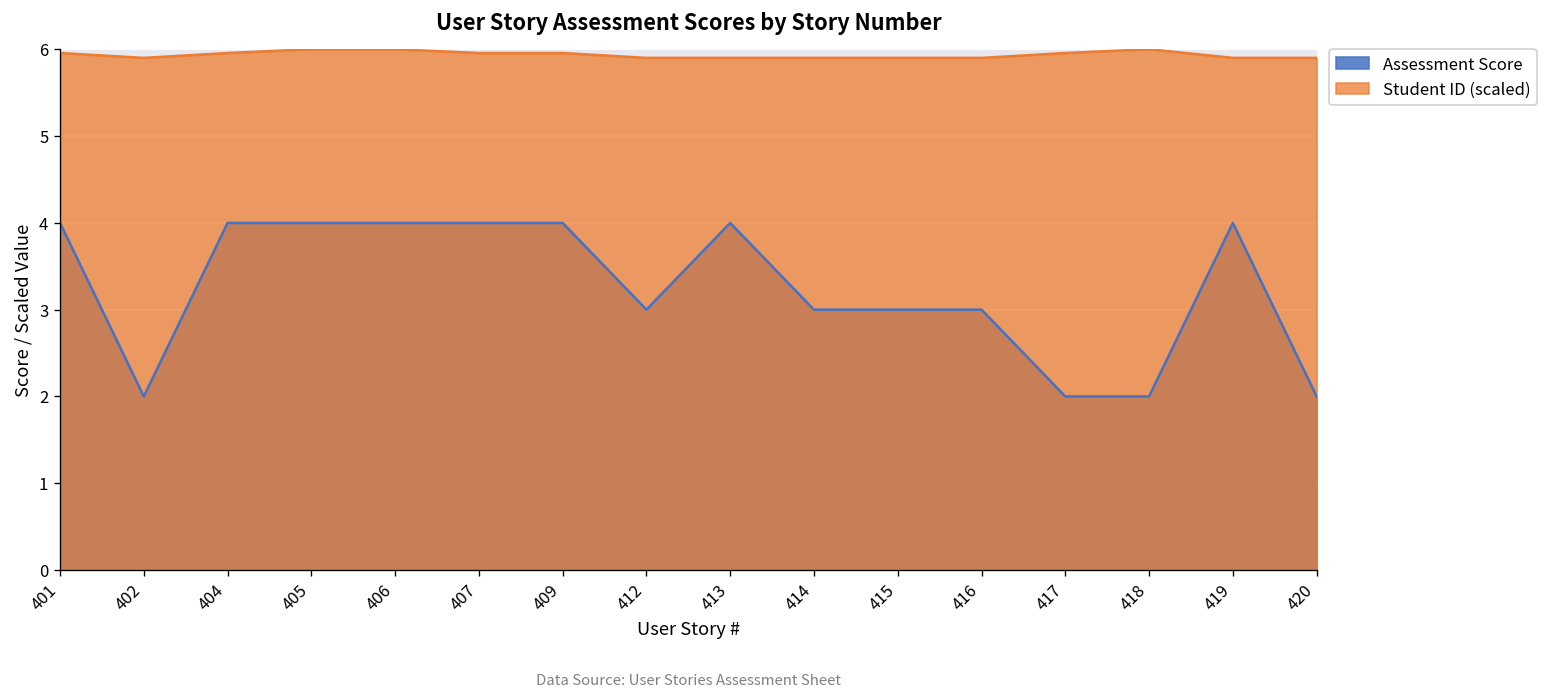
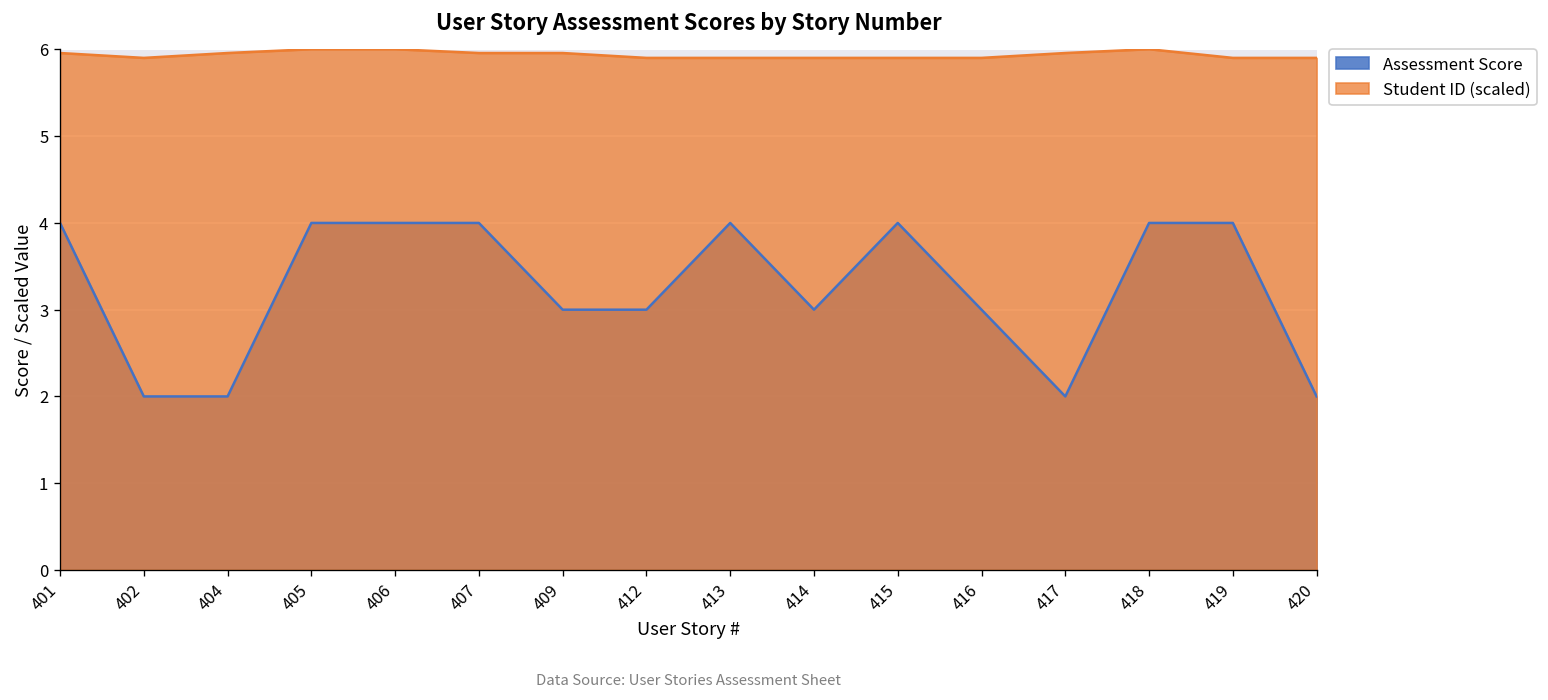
Assessment Score, 404: 4 -> 2
Assessment Score, 409: 4 -> 3
Assessment Score, 415: 3 -> 4
Assessment Score, 418: 2 -> 4
